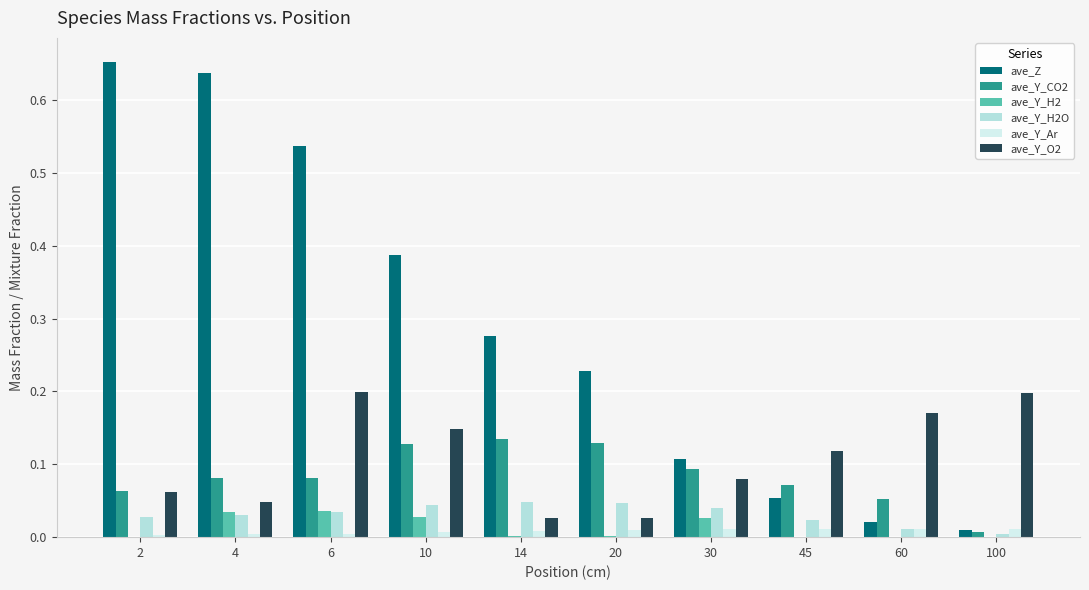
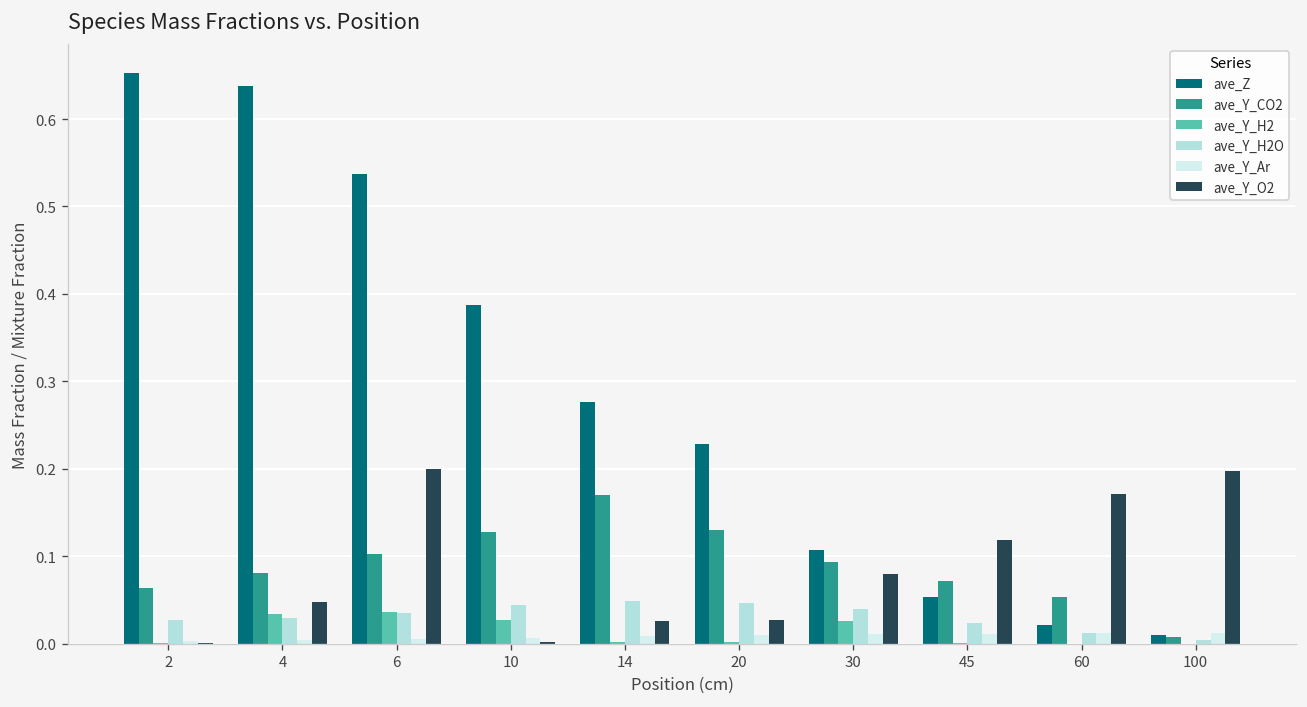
ave_Y_O2, 2: 0.06 -> 0.00
ave_Y_CO2, 6: 0.08 -> 0.10
ave_Y_O2, 10: 0.15 -> 0.00
ave_Y_CO2, 14: 0.13 -> 0.17
